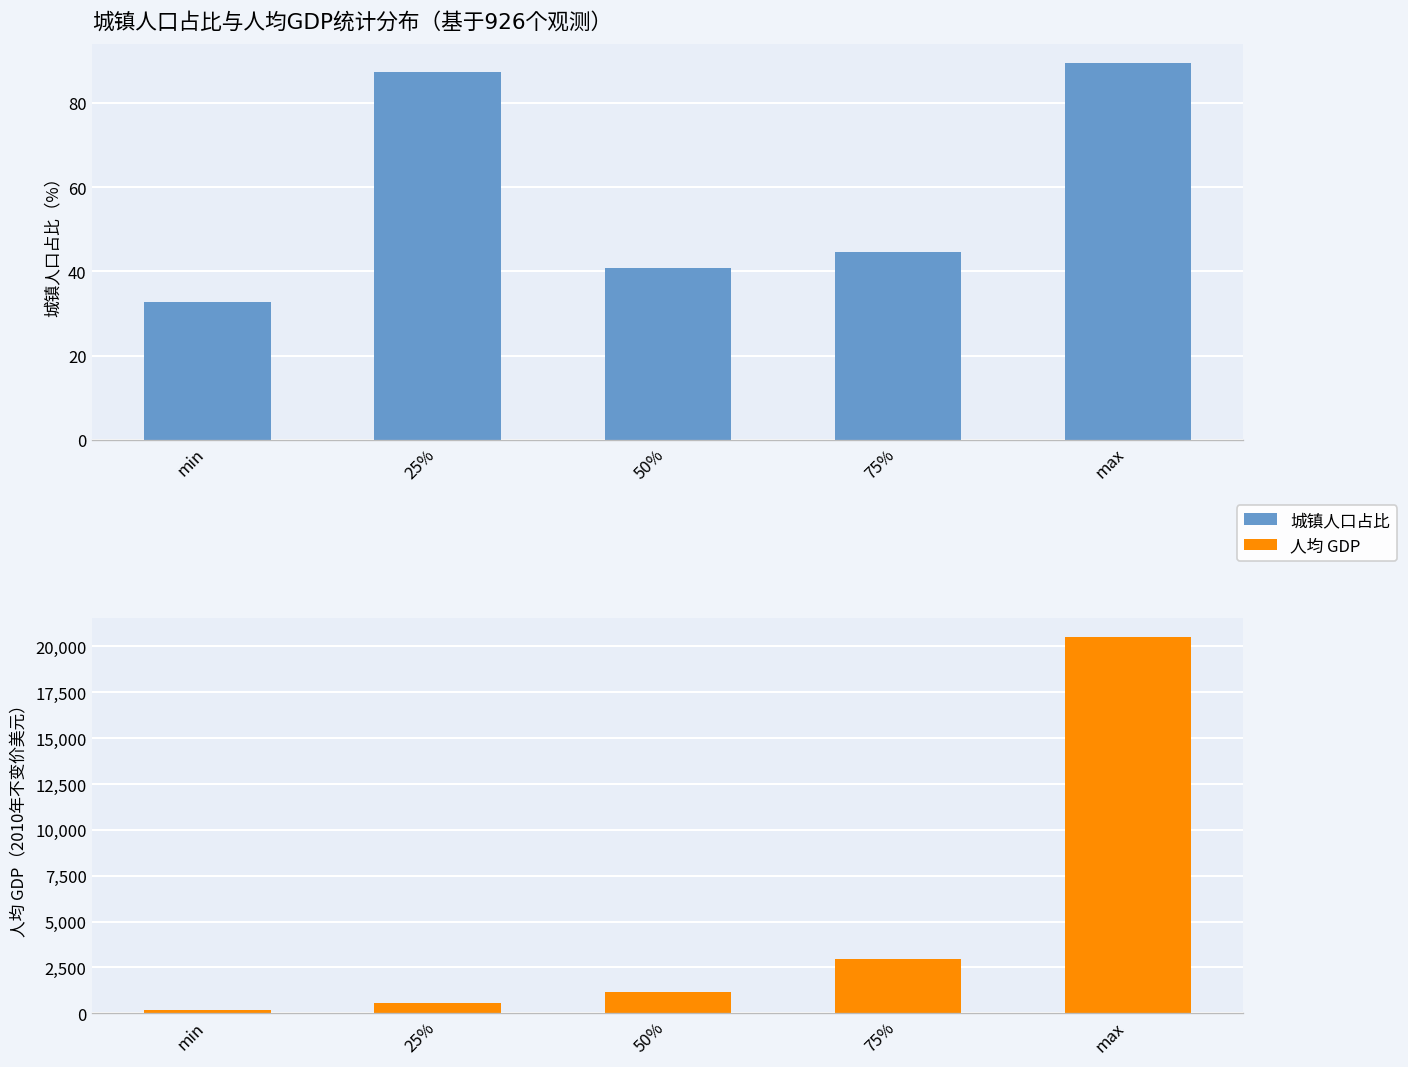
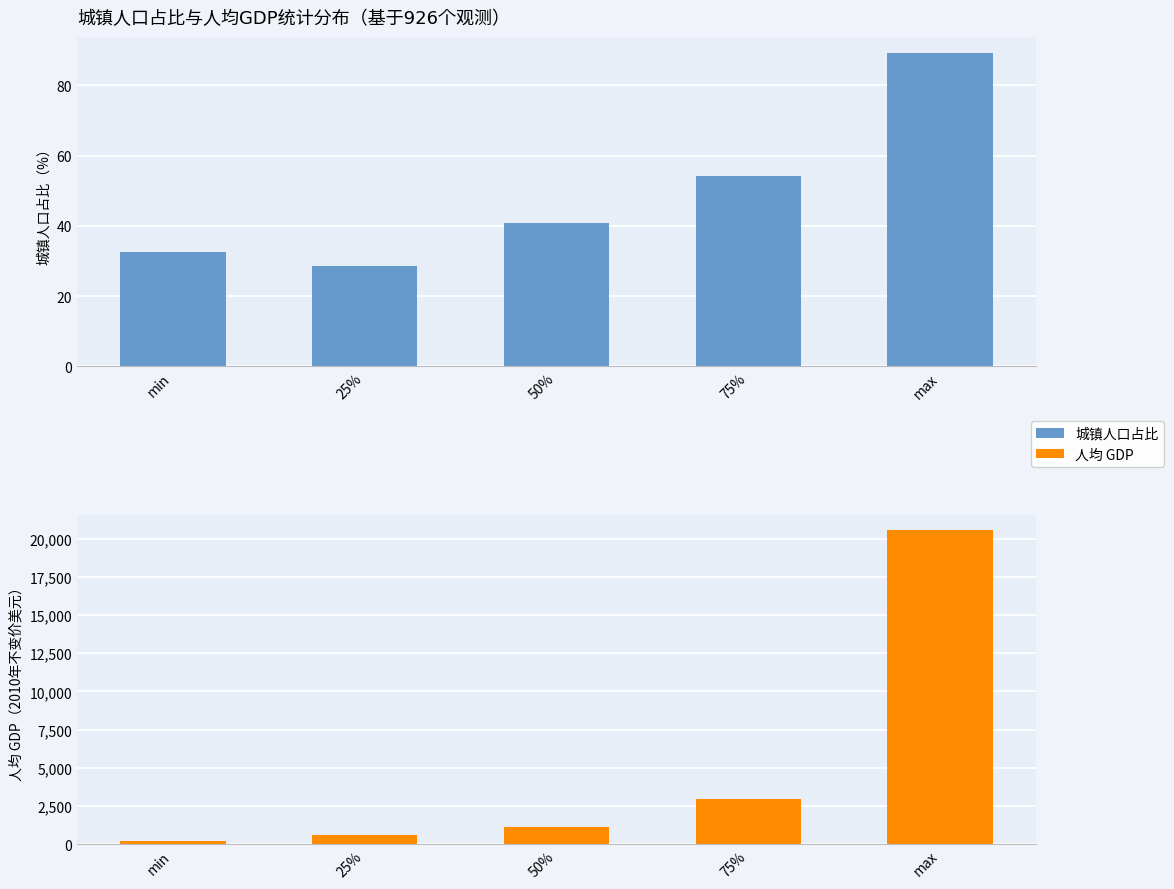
城镇人口占比与人均GDP统计分布（基于926个观测）, 25%: 87 -> 29
城镇人口占比与人均GDP统计分布（基于926个观测）, 75%: 45 -> 54
